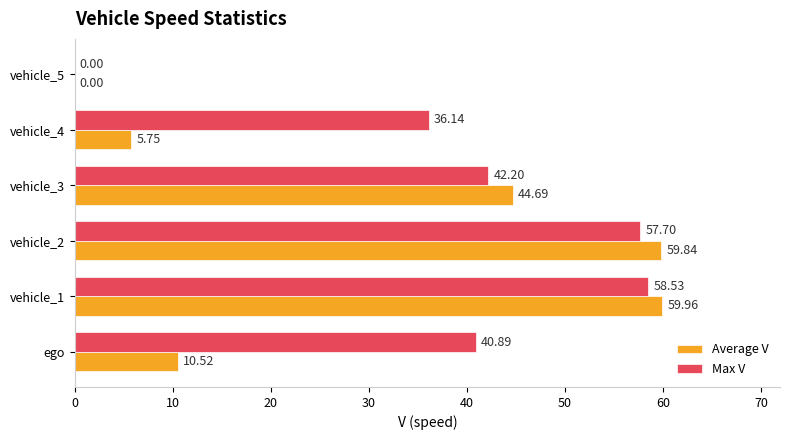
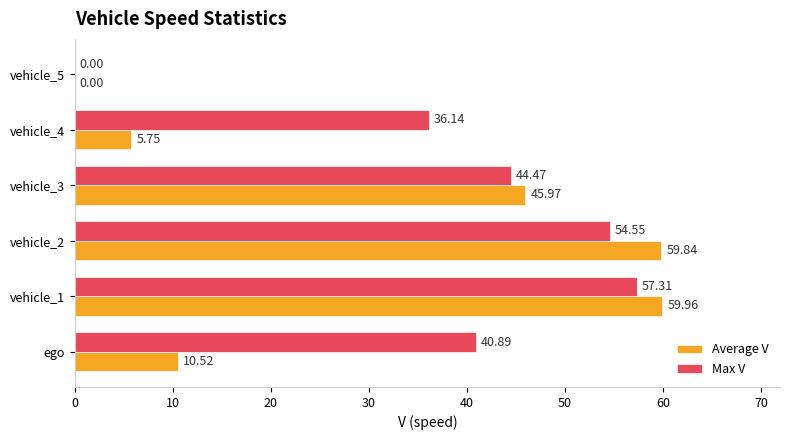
Max V, vehicle_3: 42.20 -> 44.47
Average V, vehicle_3: 44.69 -> 45.97
Max V, vehicle_2: 57.70 -> 54.55
Max V, vehicle_1: 58.53 -> 57.31
